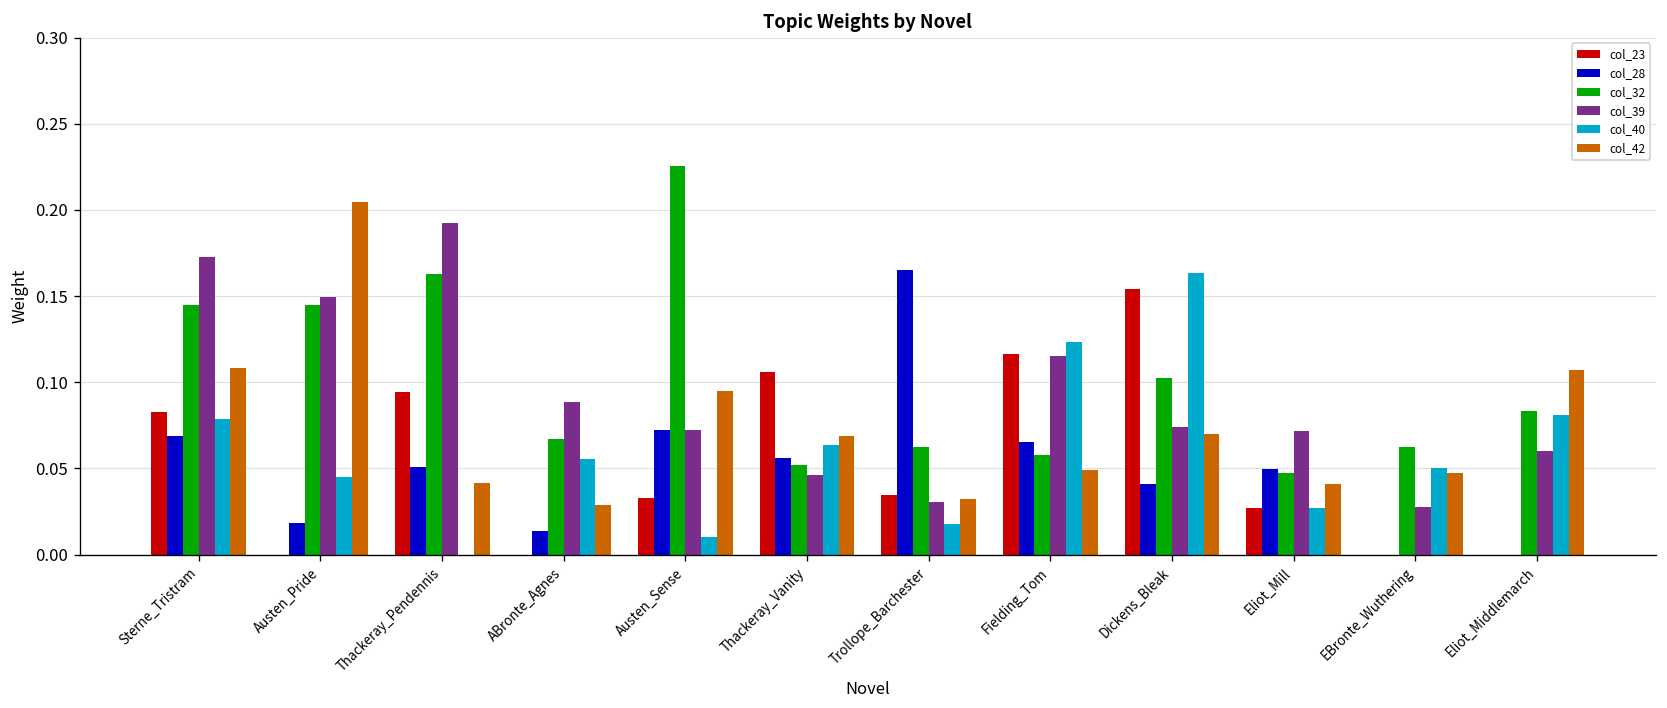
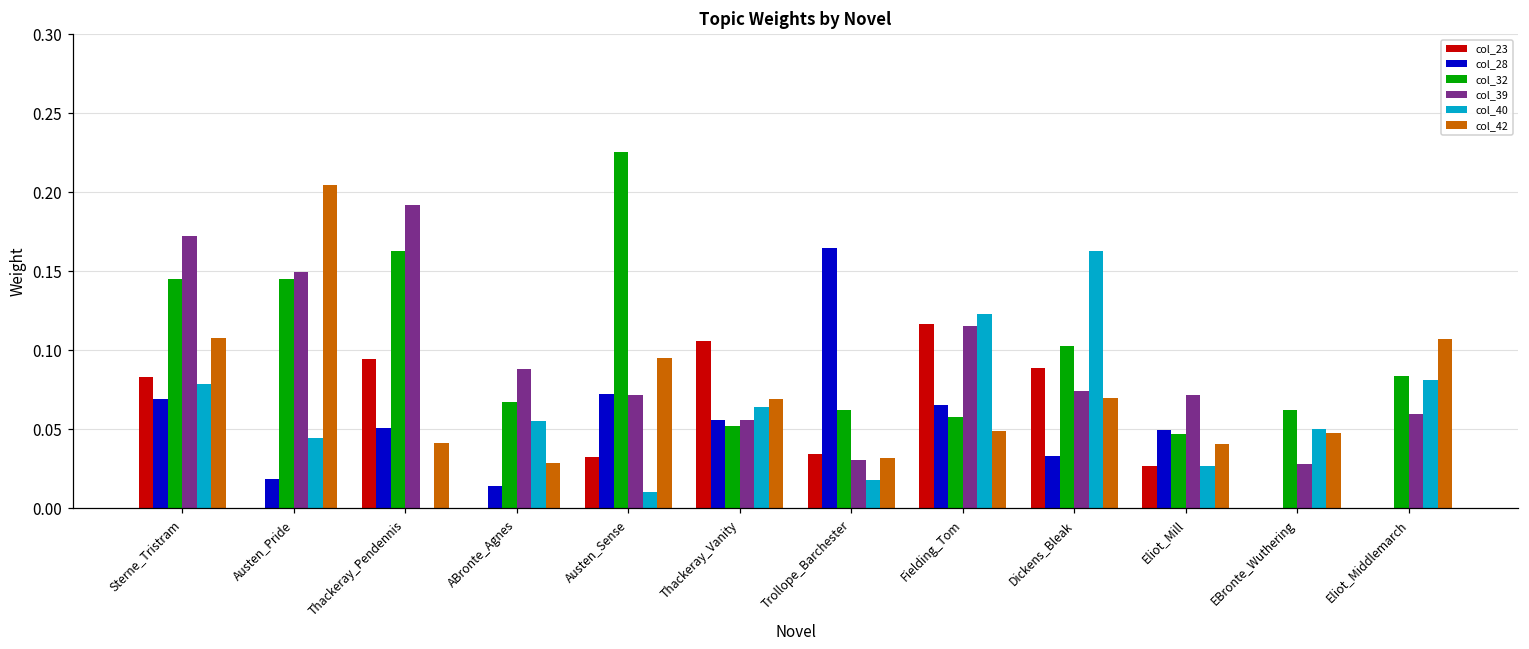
col_39, Thackeray_Vanity: 0.046 -> 0.056
col_23, Dickens_Bleak: 0.154 -> 0.089
col_28, Dickens_Bleak: 0.041 -> 0.033
